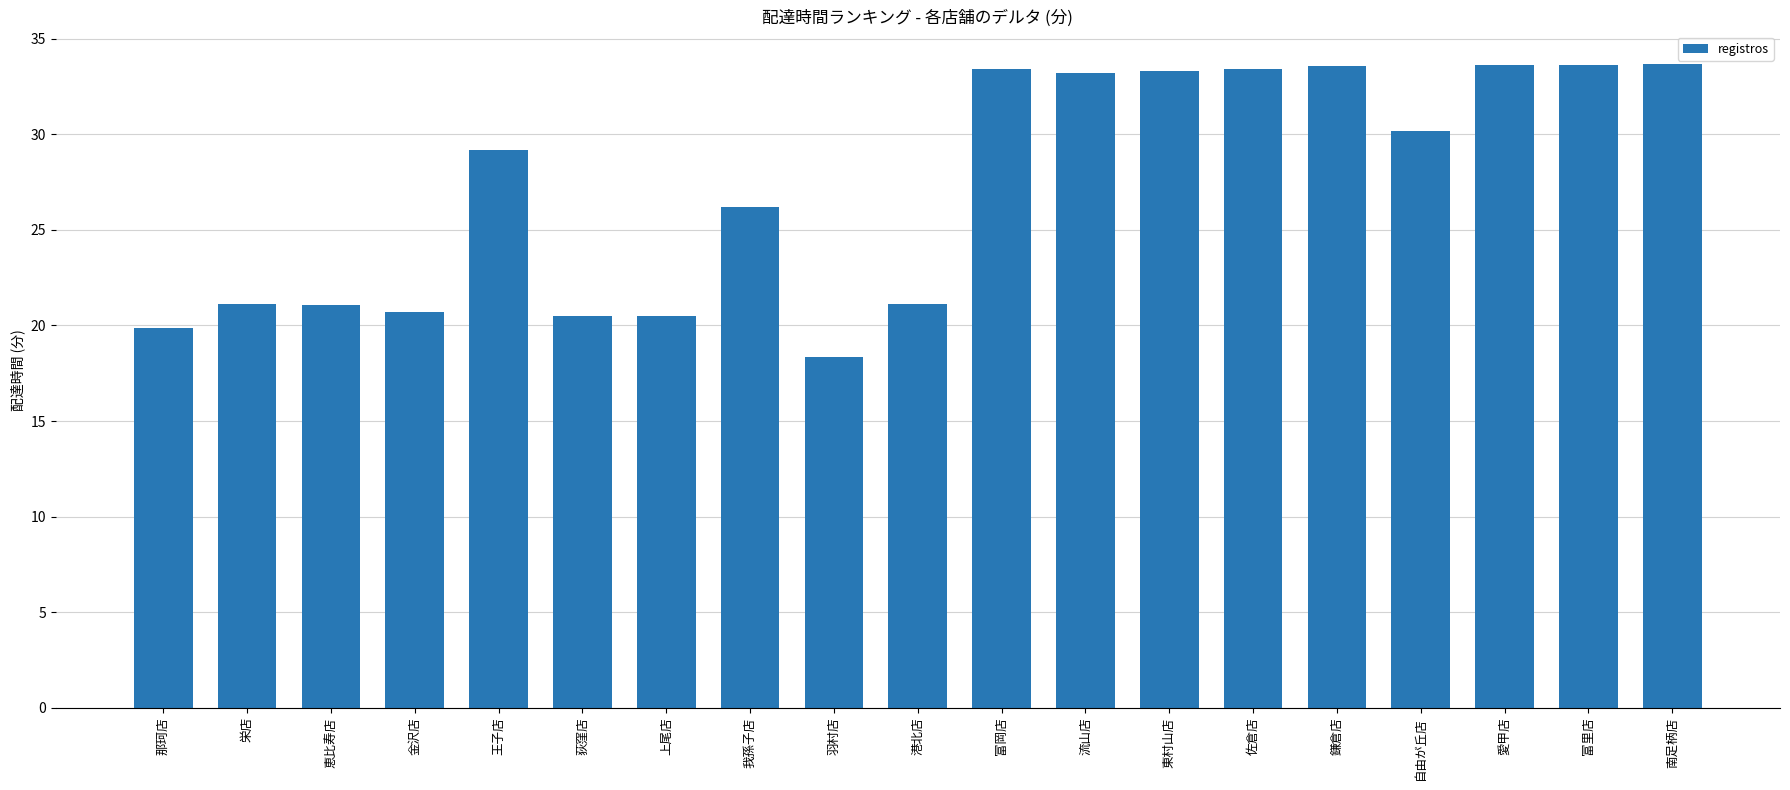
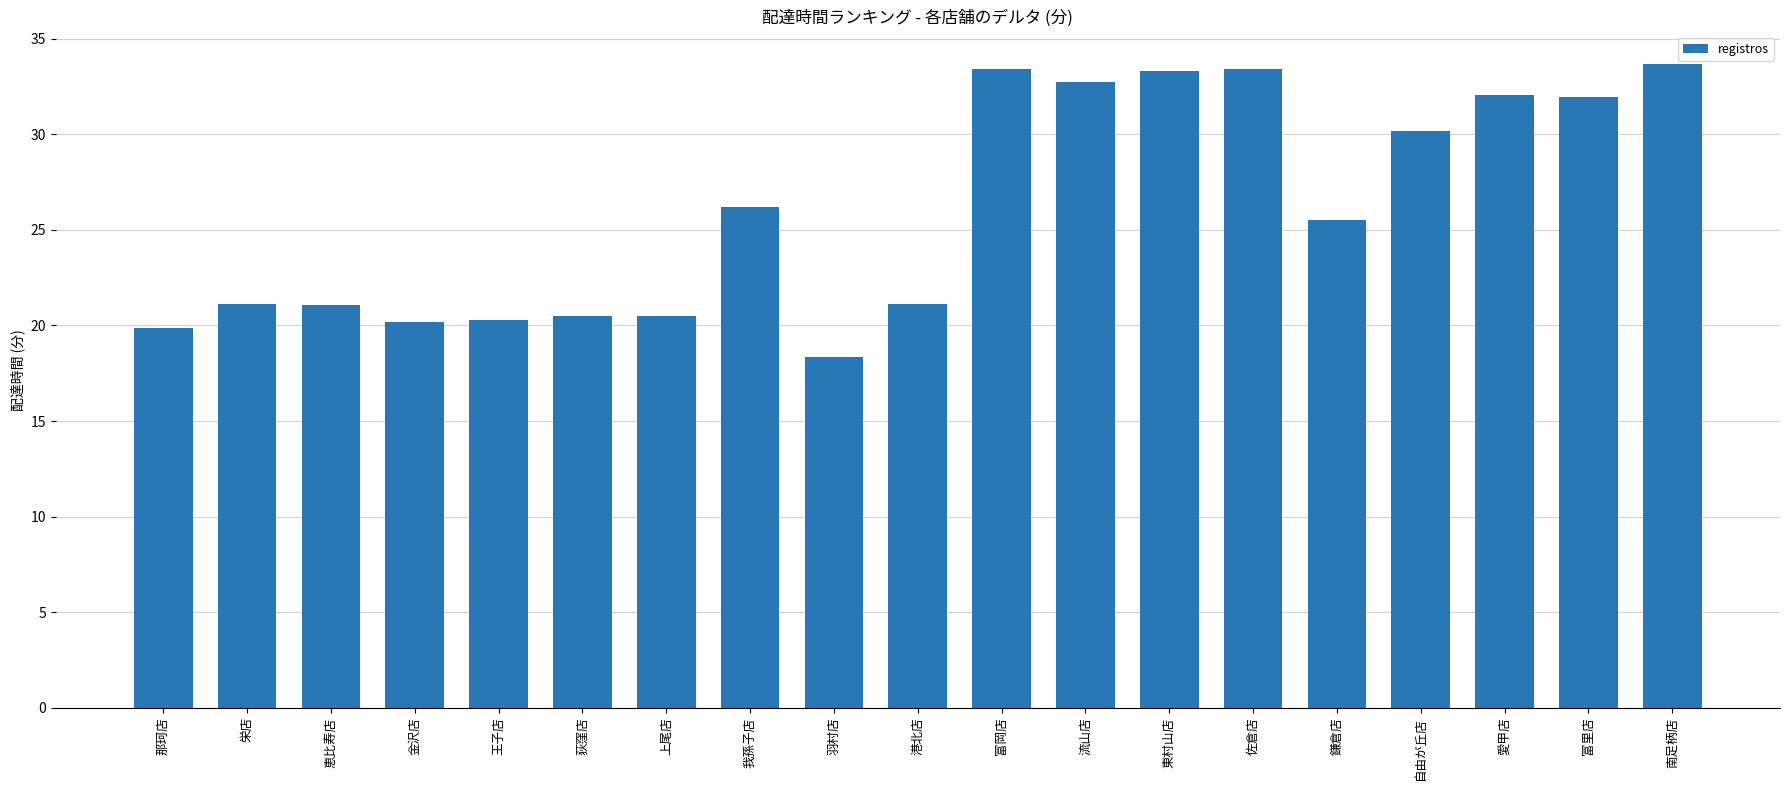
金沢店: 20.7 -> 20.2
王子店: 29.2 -> 20.3
流山店: 33.2 -> 32.7
鎌倉店: 33.6 -> 25.5
愛甲店: 33.6 -> 32.1
富里店: 33.6 -> 31.9
